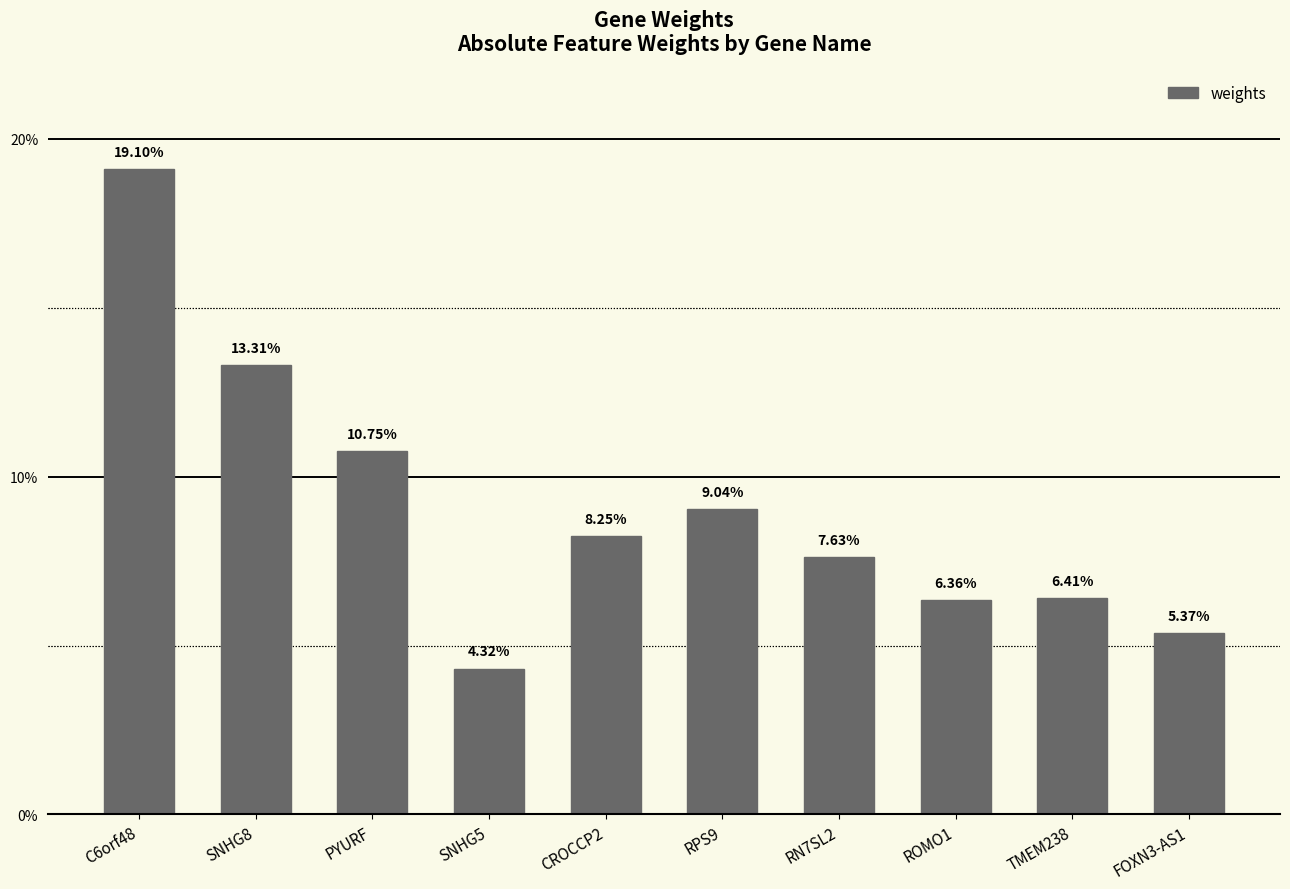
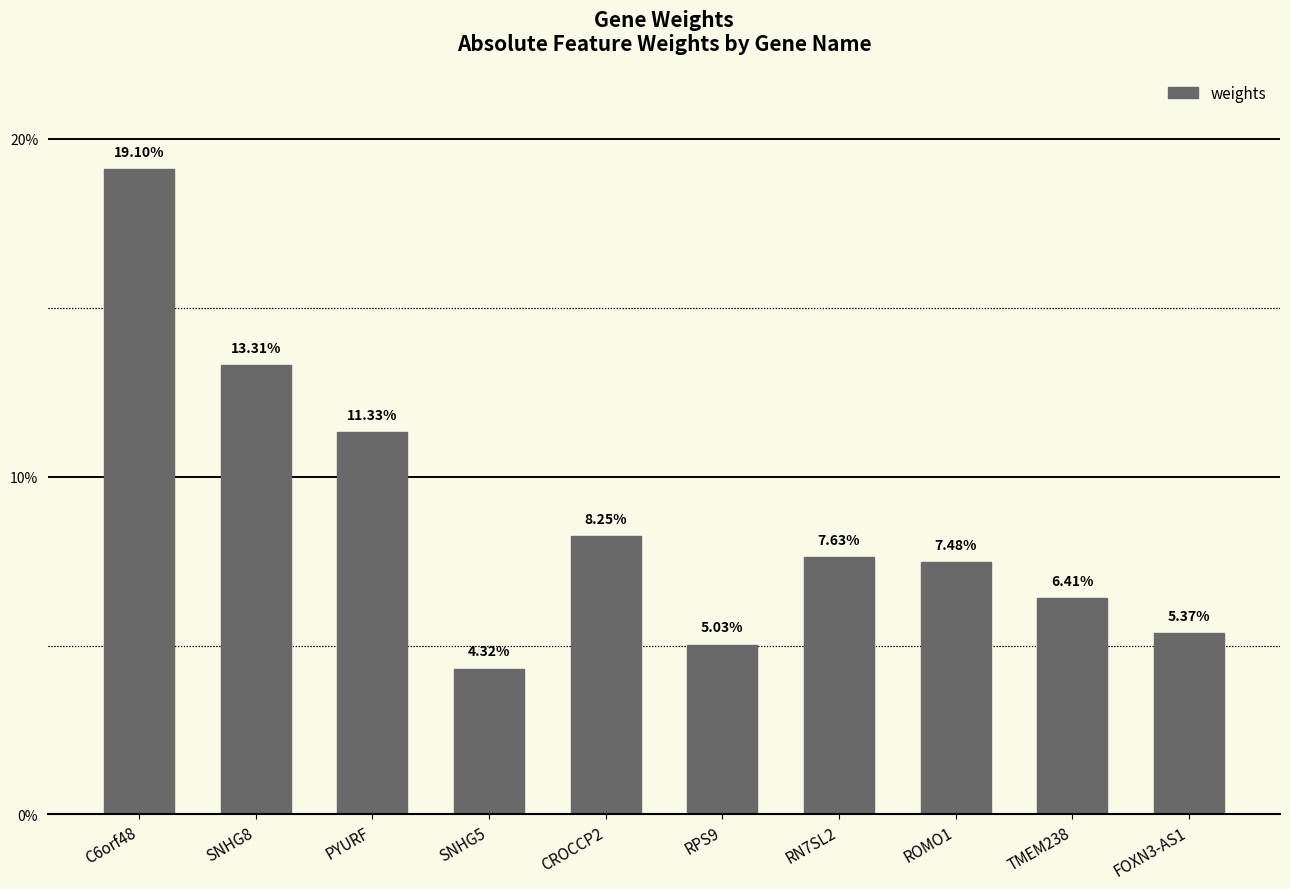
PYURF: 10.75% -> 11.33%
RPS9: 9.04% -> 5.03%
ROMO1: 6.36% -> 7.48%
